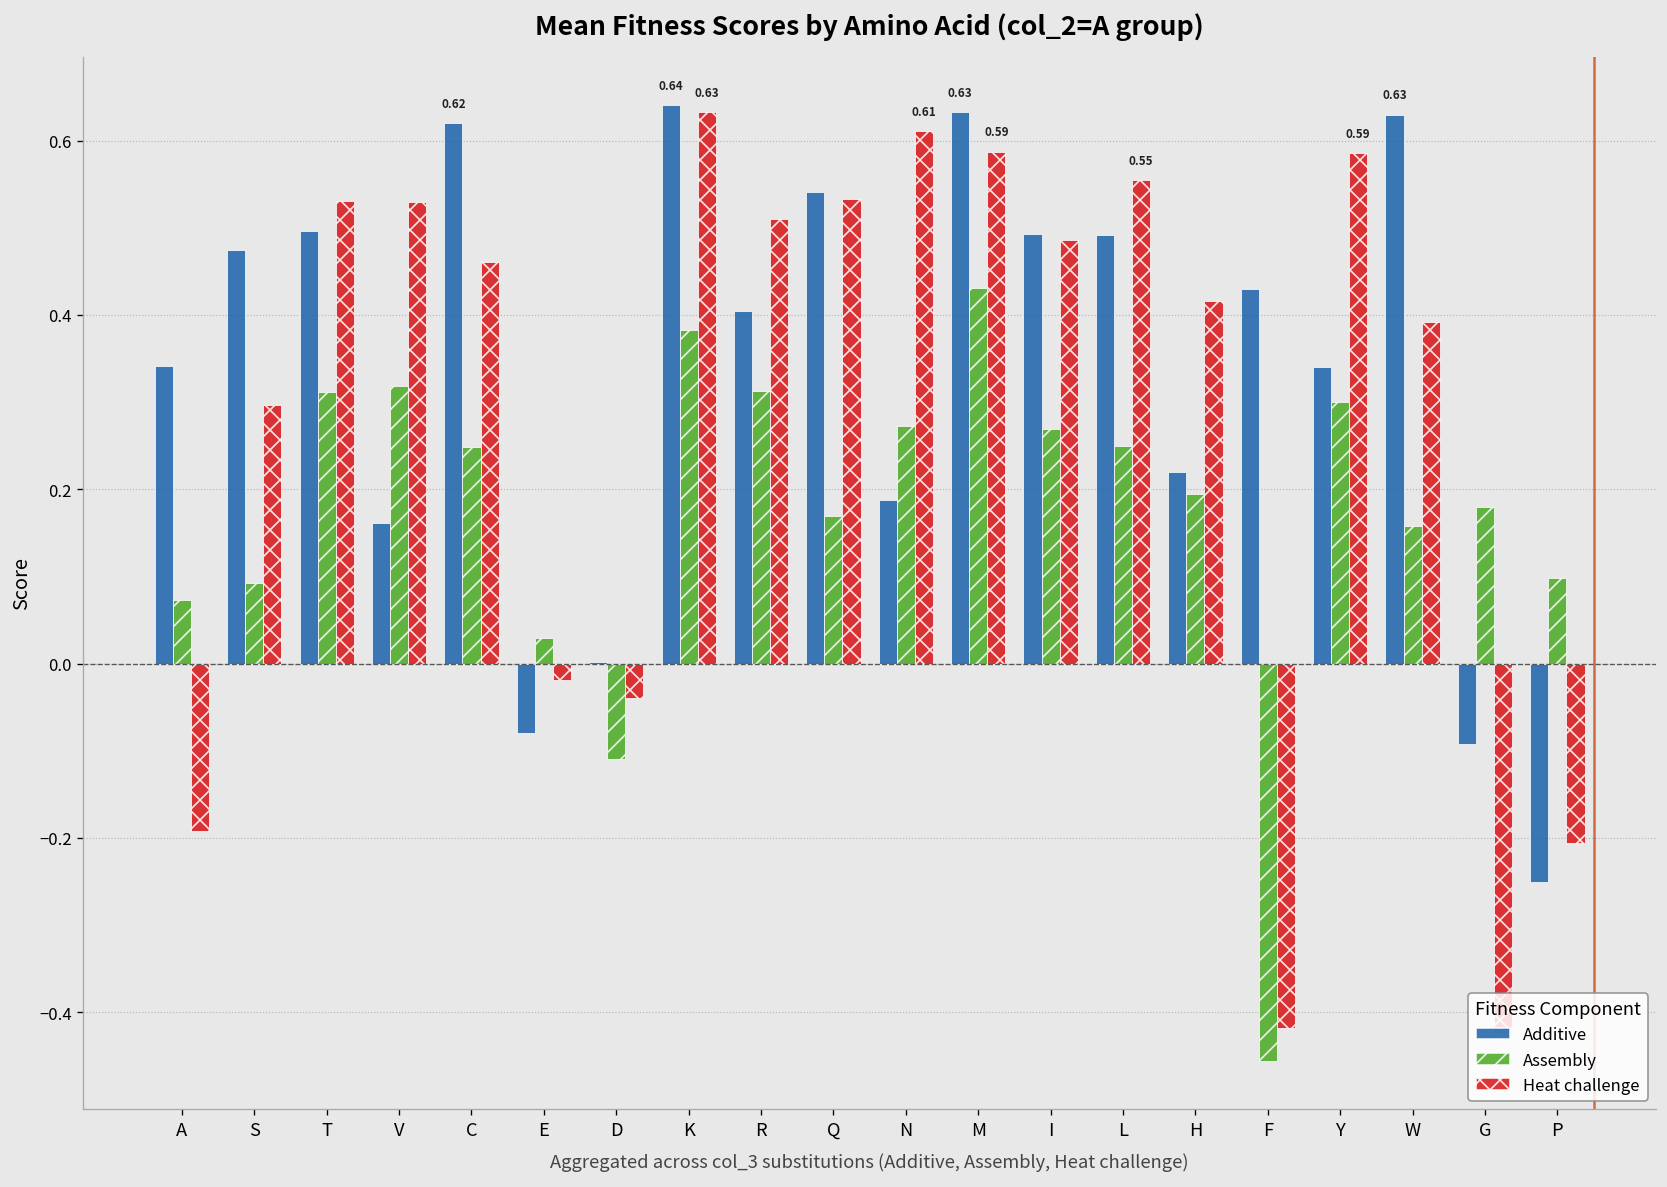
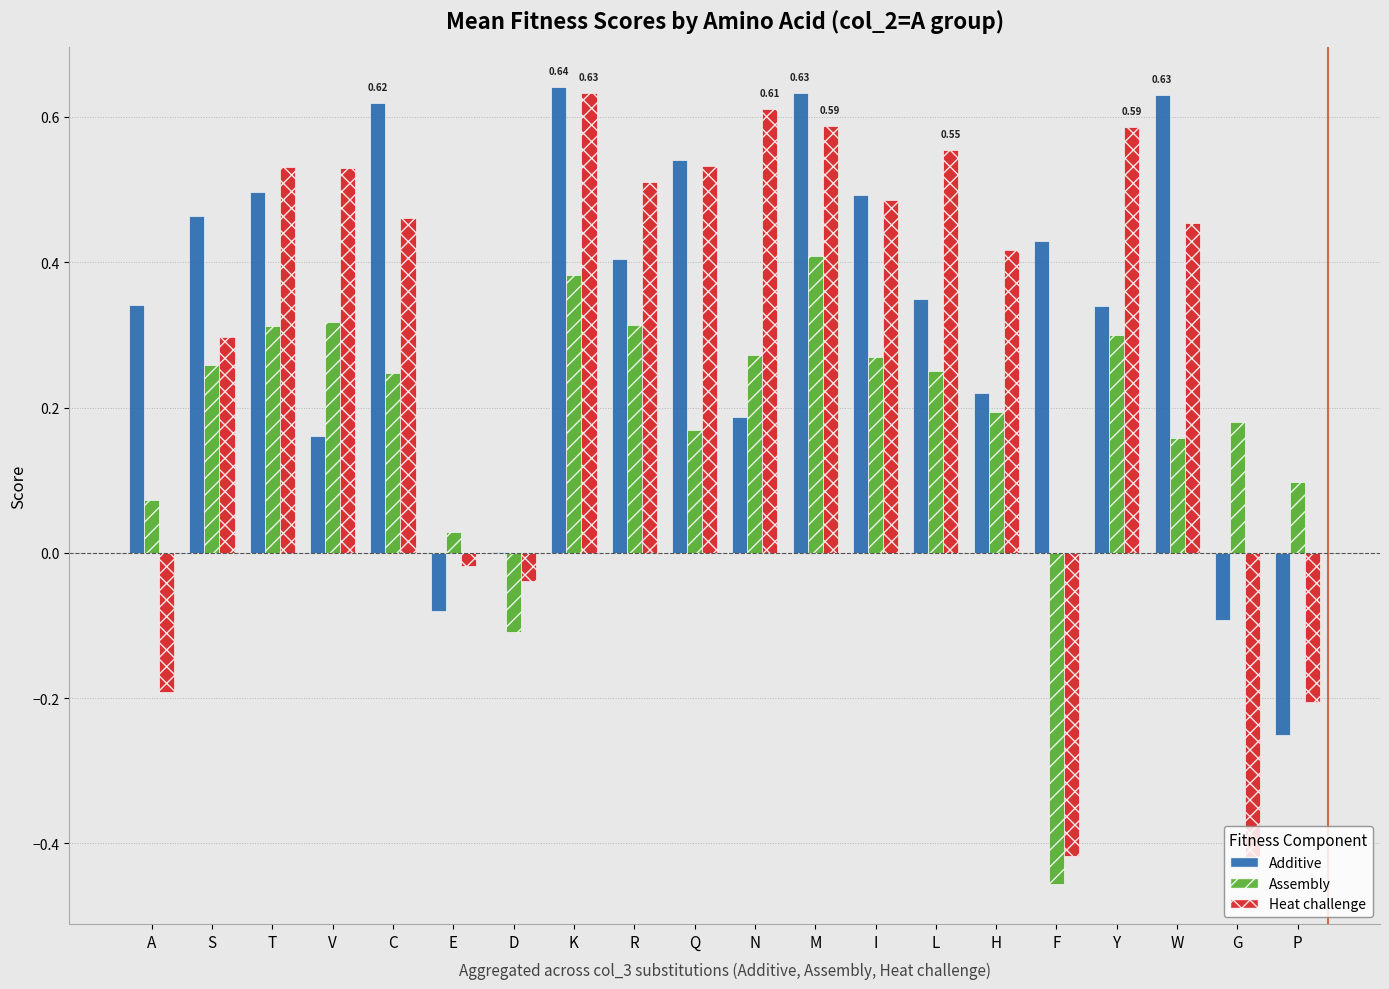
Additive, S: 0.47 -> 0.46
Assembly, S: 0.09 -> 0.26
Assembly, M: 0.43 -> 0.41
Additive, L: 0.49 -> 0.35
Heat challenge, W: 0.39 -> 0.45
